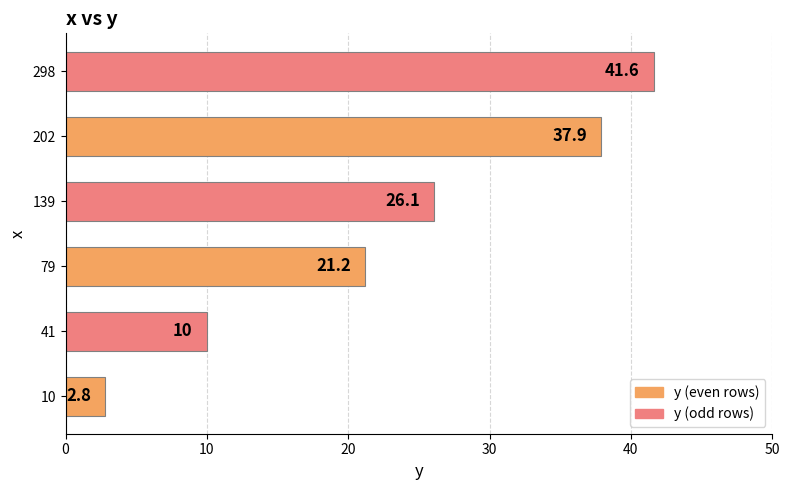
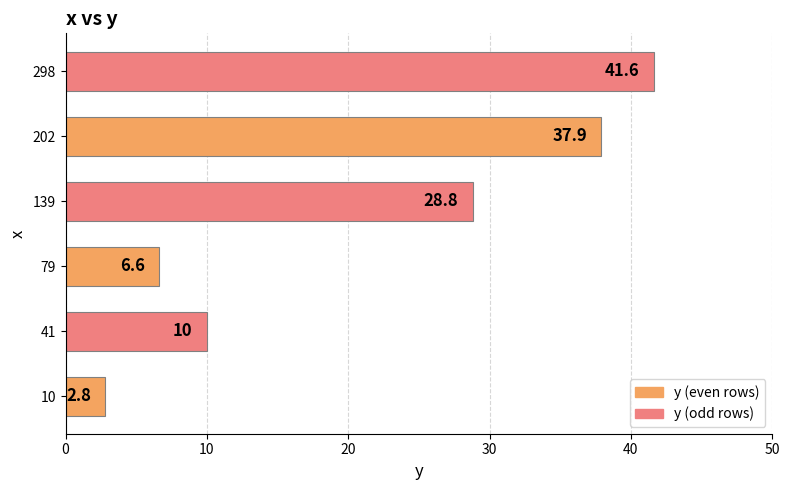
139: 26.1 -> 28.8
79: 21.2 -> 6.6
